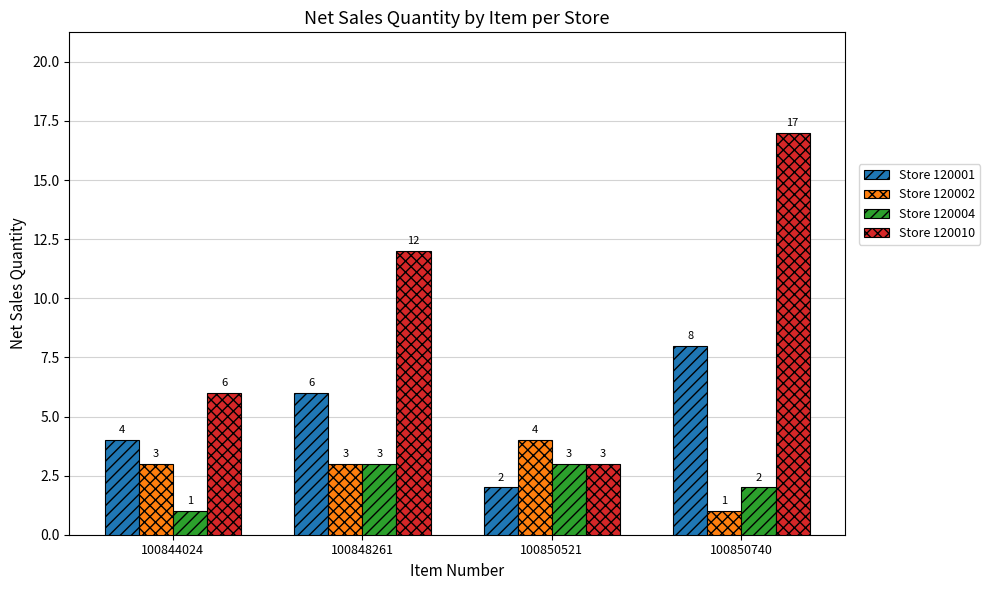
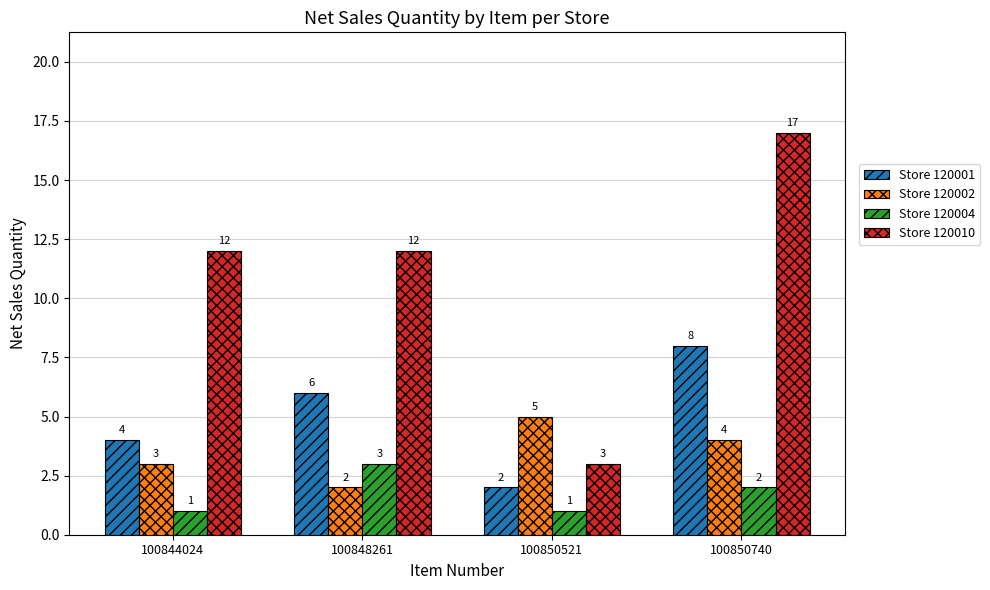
Store 120010, 100844024: 6 -> 12
Store 120002, 100848261: 3 -> 2
Store 120002, 100850521: 4 -> 5
Store 120004, 100850521: 3 -> 1
Store 120002, 100850740: 1 -> 4
